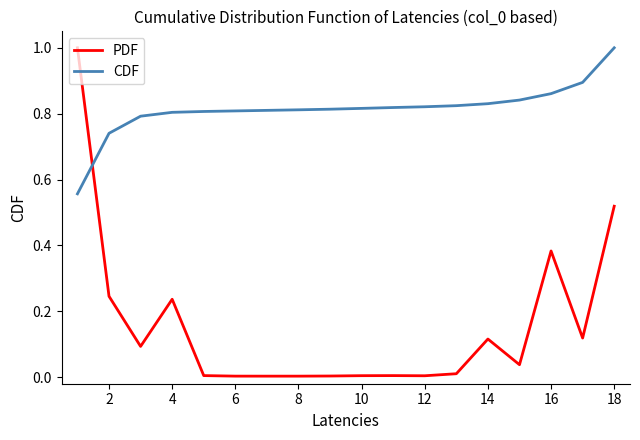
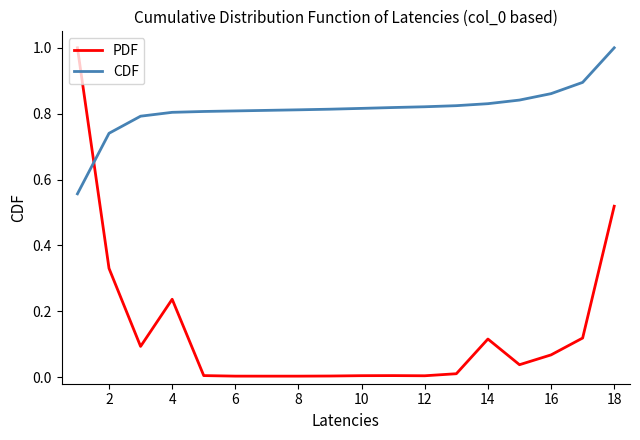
PDF, 2: 0.25 -> 0.33
PDF, 16: 0.38 -> 0.07
